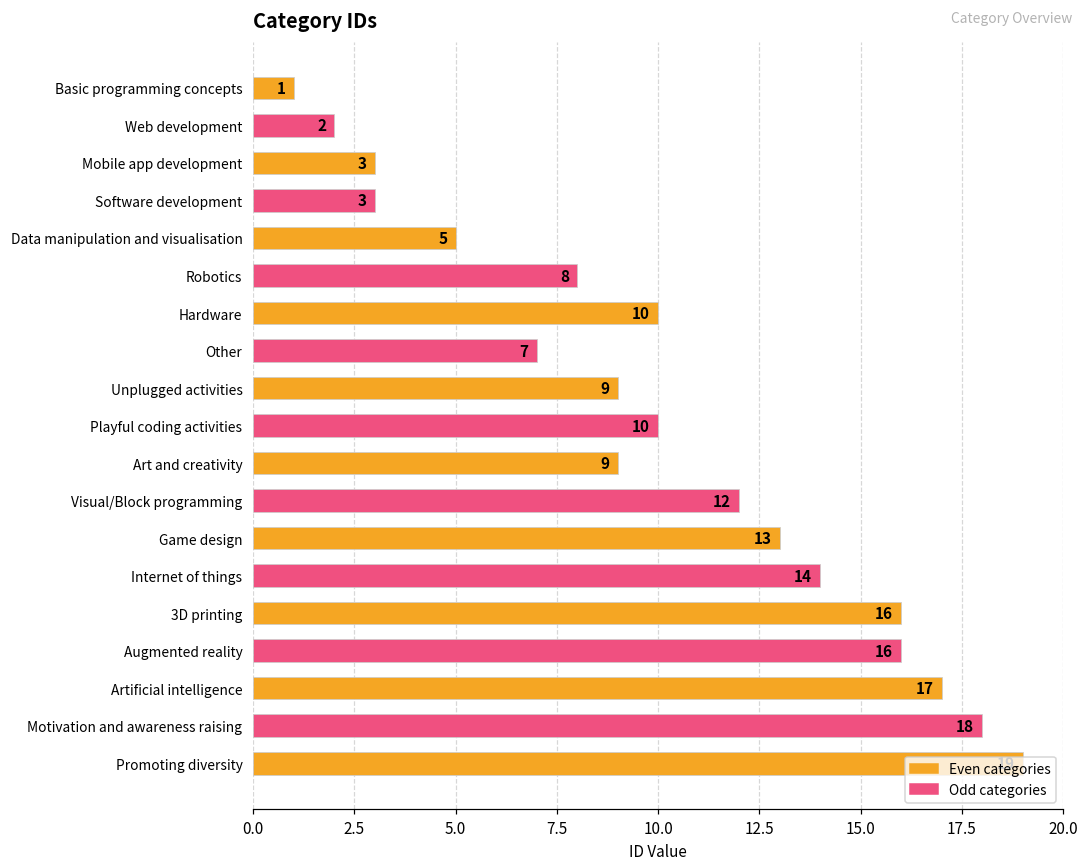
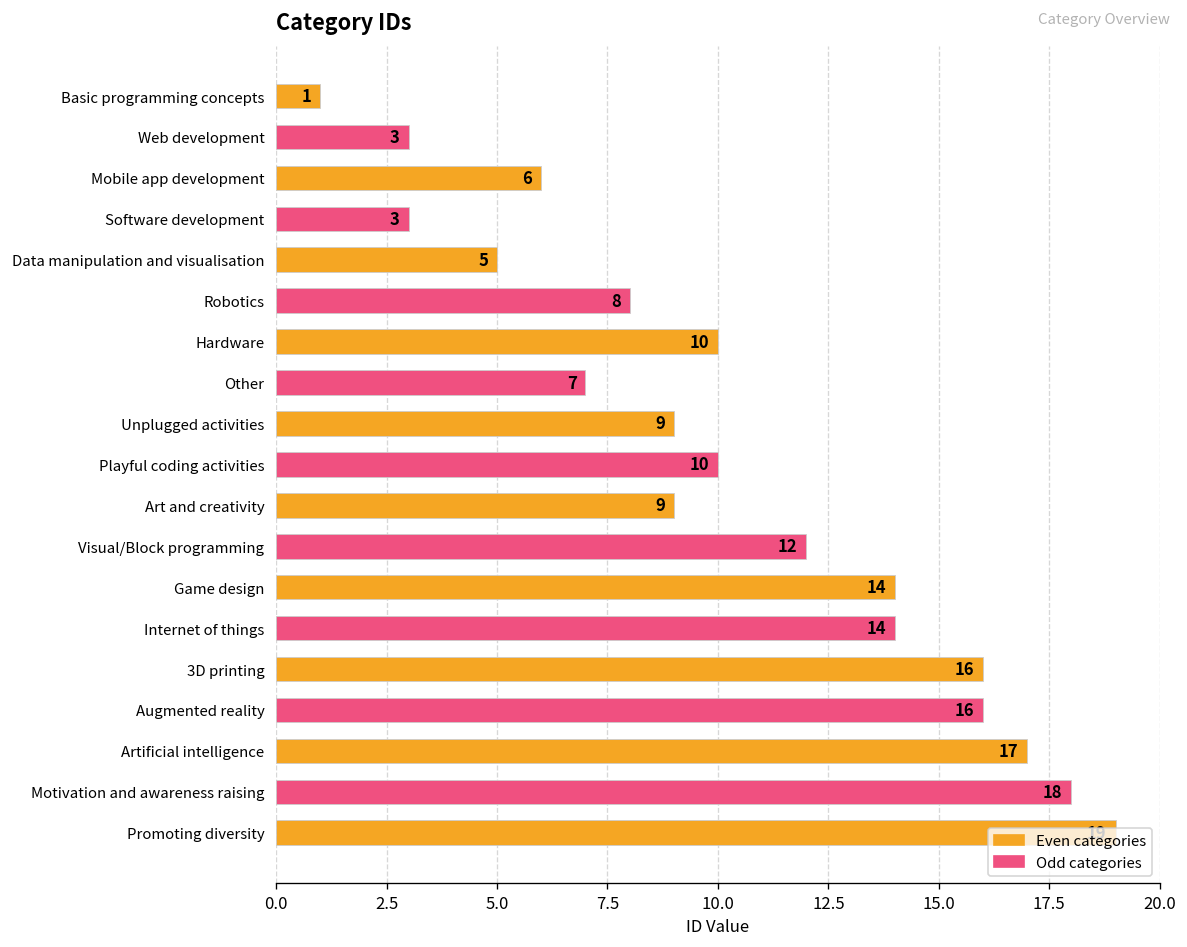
Web development: 2 -> 3
Mobile app development: 3 -> 6
Game design: 13 -> 14
